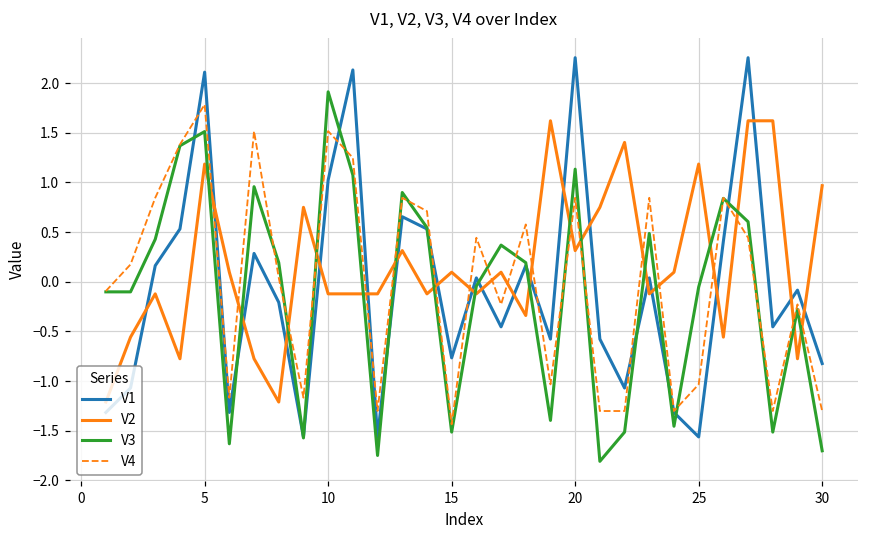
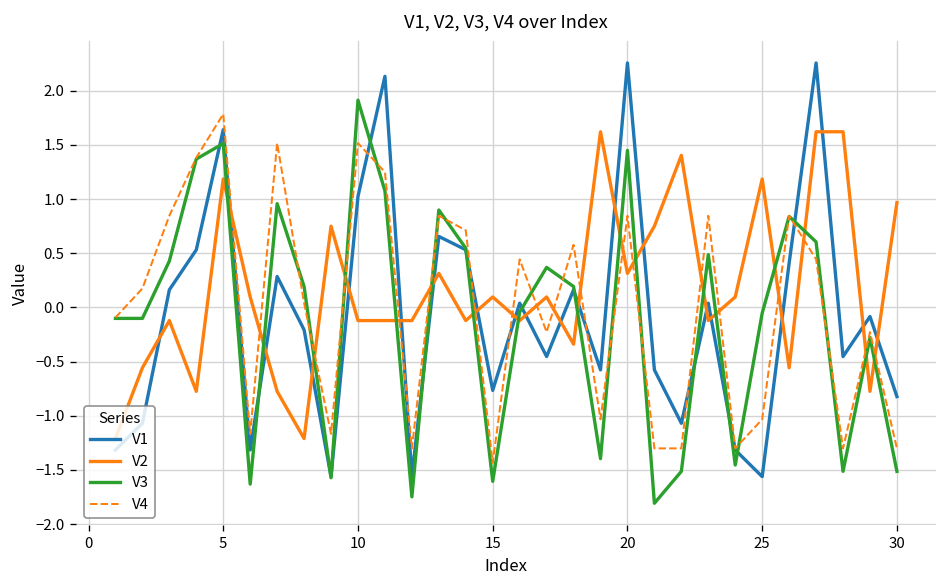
V1, 5: 2.1 -> 1.6
V3, 15: -1.5 -> -1.6
V3, 20: 1.1 -> 1.4
V3, 30: -1.7 -> -1.5
